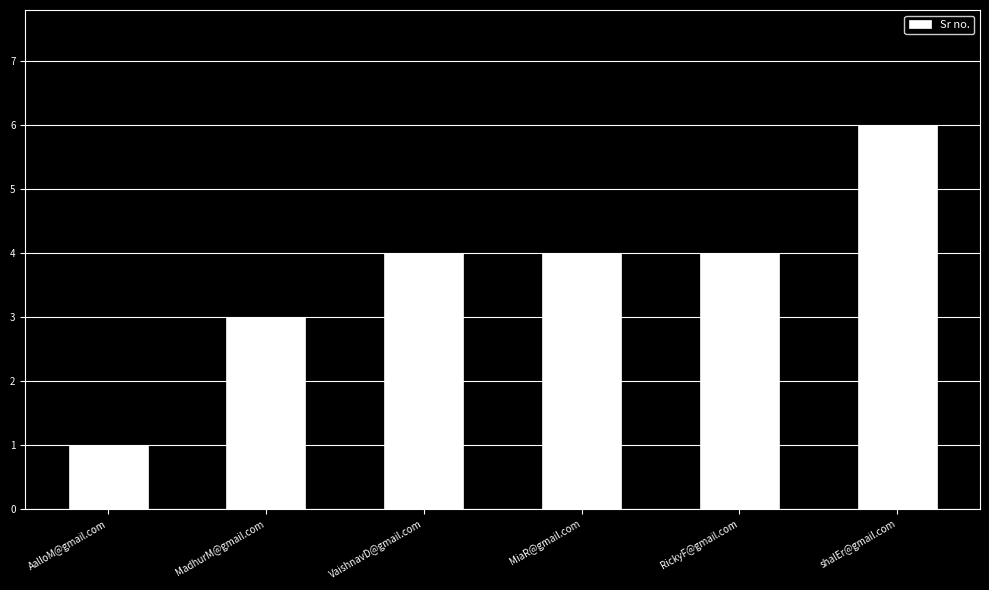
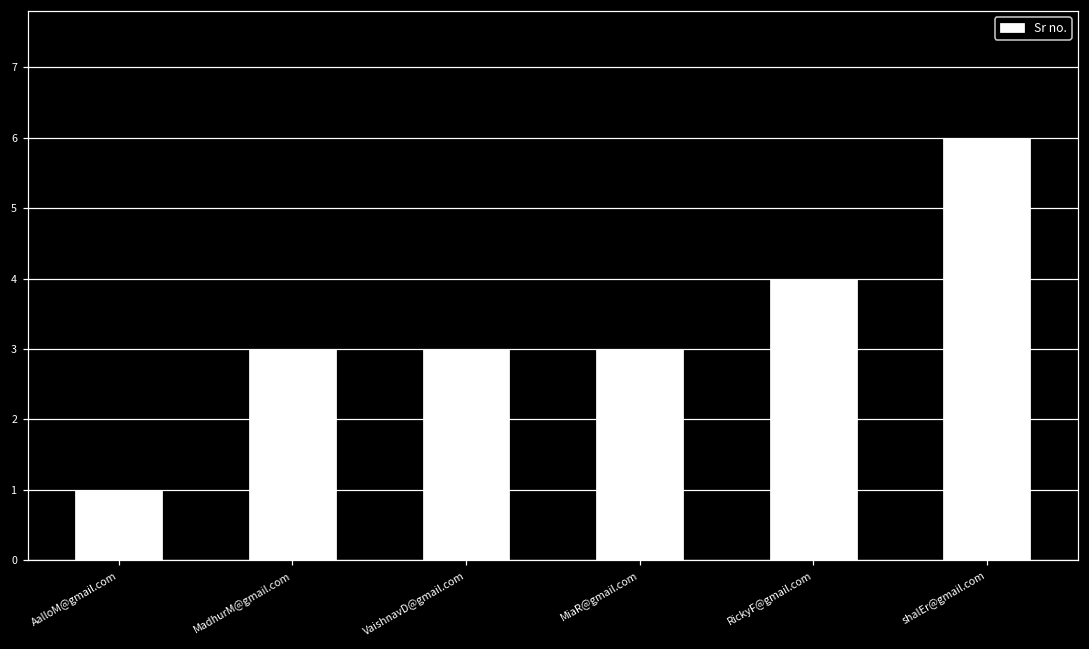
VaishnavD@gmail.com: 4 -> 3
MiaR@gmail.com: 4 -> 3
